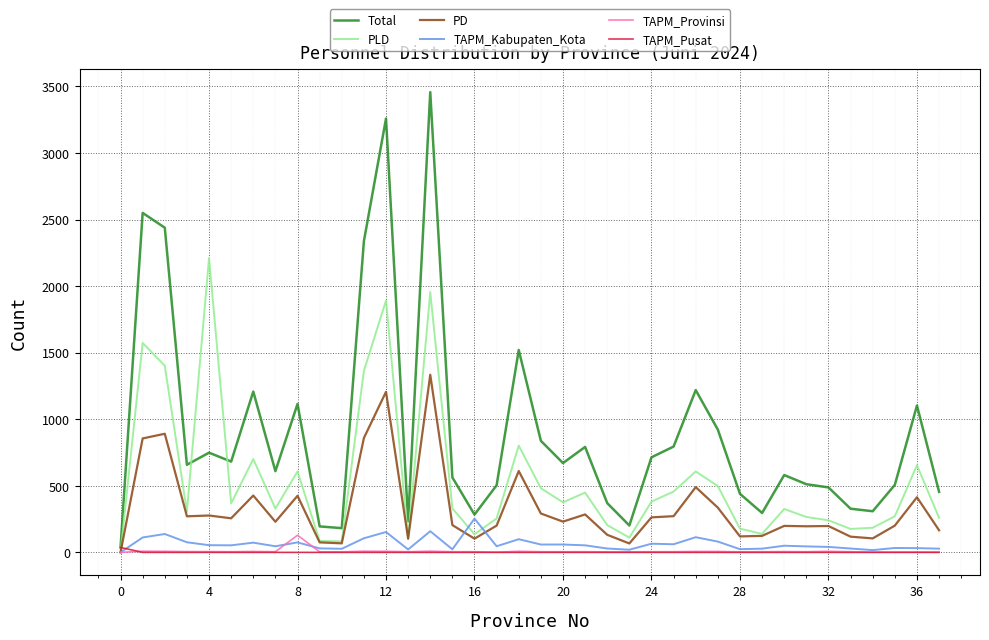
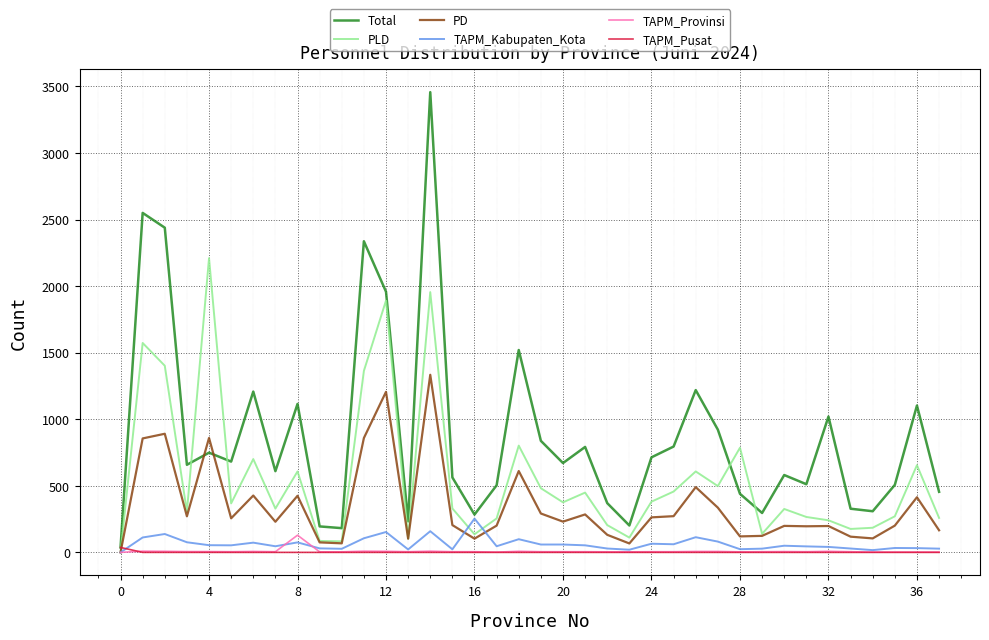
PD, 4: 280 -> 860
Total, 12: 3260 -> 1960
PLD, 28: 180 -> 790
Total, 32: 490 -> 1020
